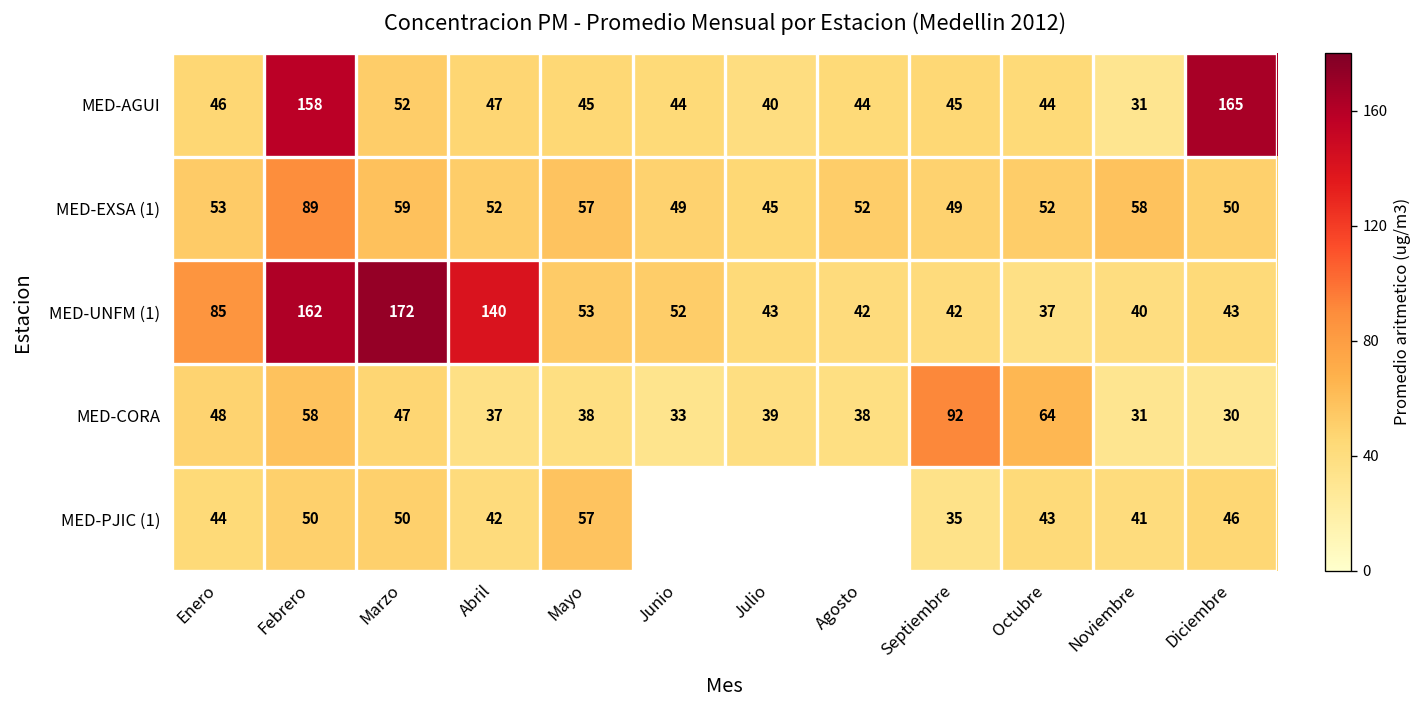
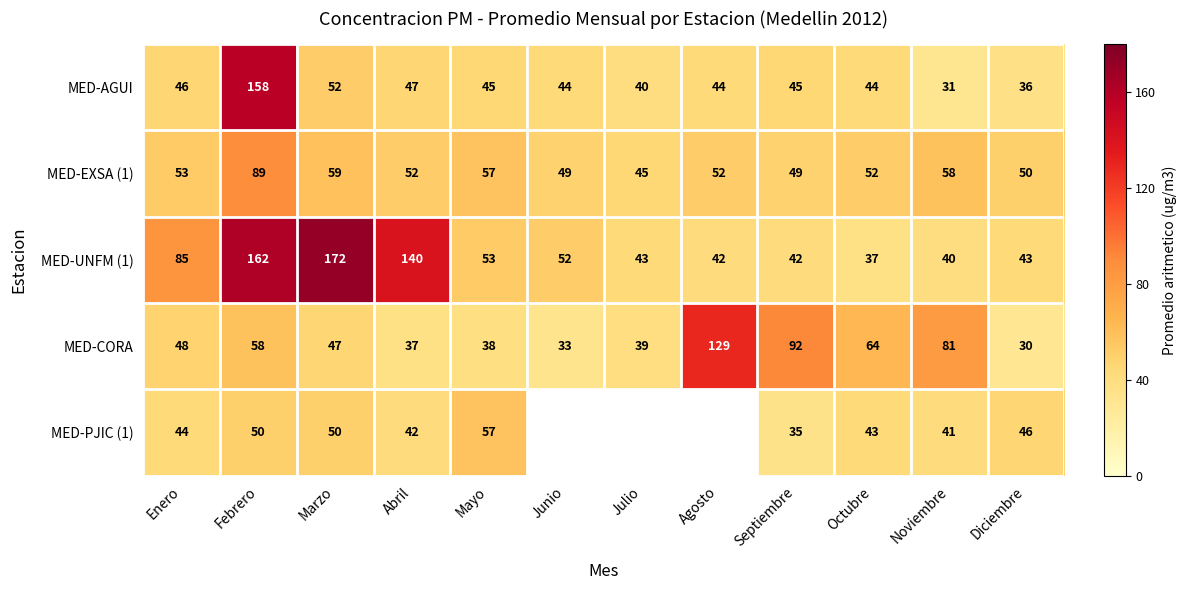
MED-AGUI, Diciembre: 165 -> 36
MED-CORA, Agosto: 38 -> 129
MED-CORA, Noviembre: 31 -> 81
